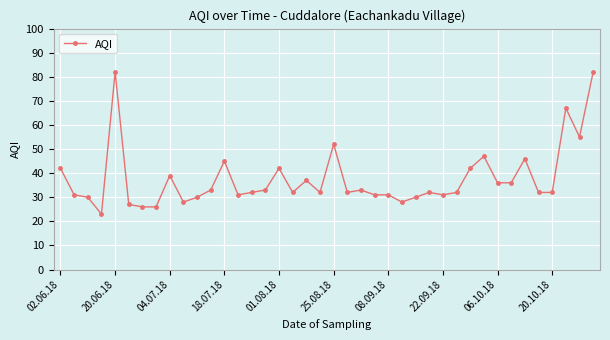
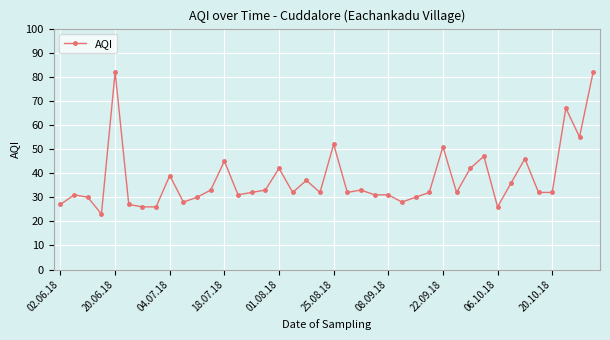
02.06.18: 42 -> 27
22.09.18: 31 -> 51
06.10.18: 36 -> 26
